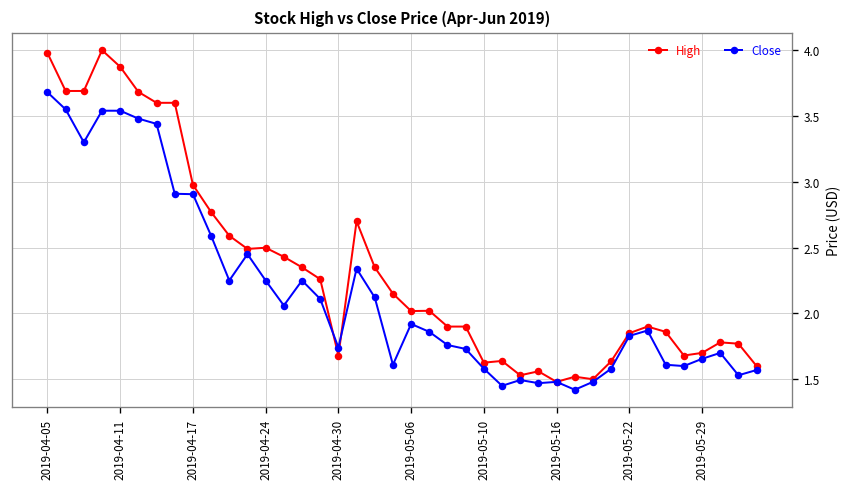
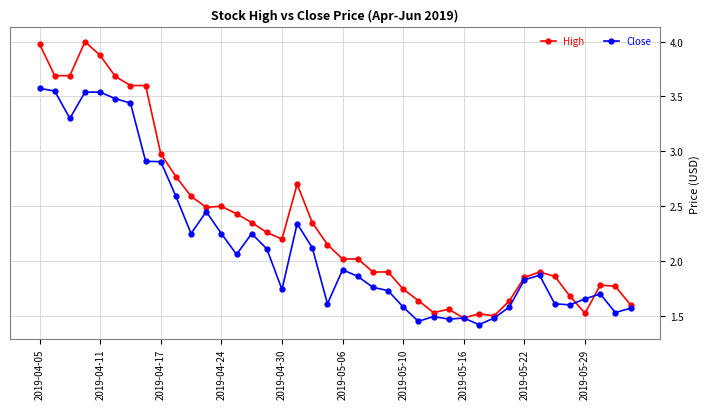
Close, 2019-04-05: 3.68 -> 3.57
High, 2019-04-30: 1.68 -> 2.20
High, 2019-05-10: 1.63 -> 1.74
High, 2019-05-29: 1.70 -> 1.52
